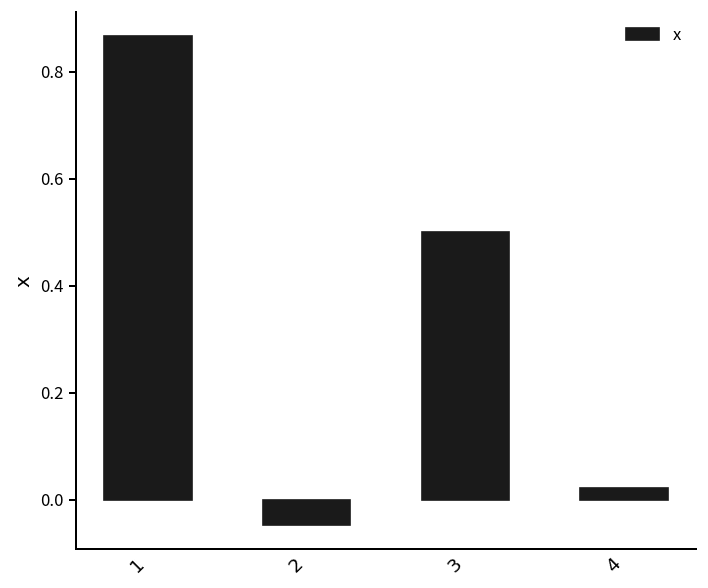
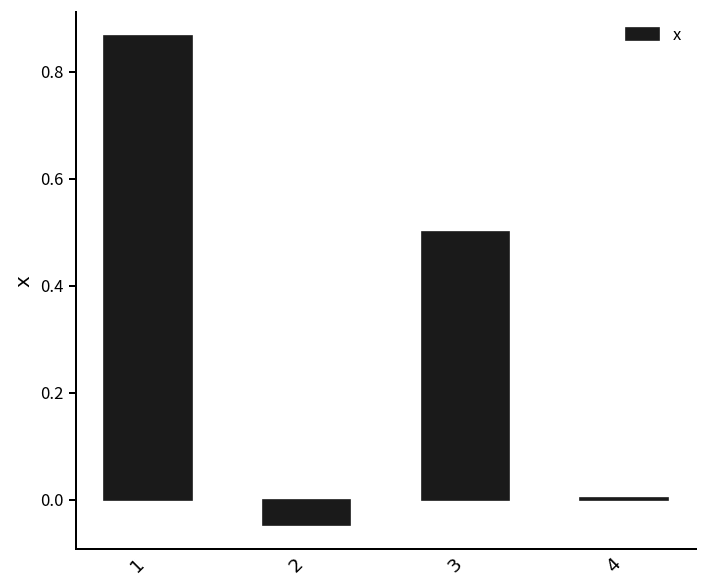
4: 0.02 -> 0.00
